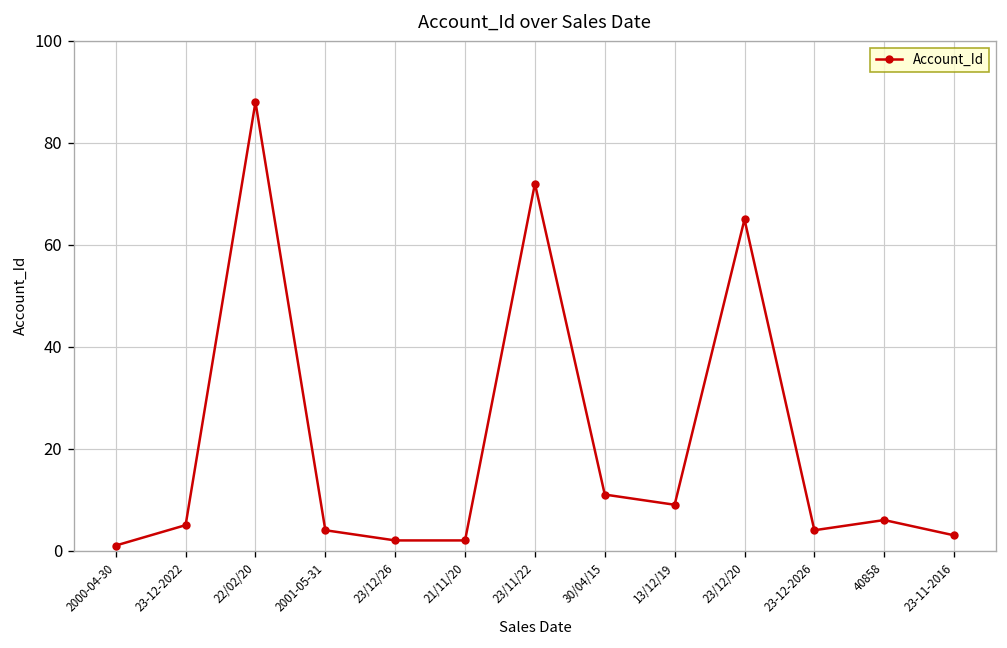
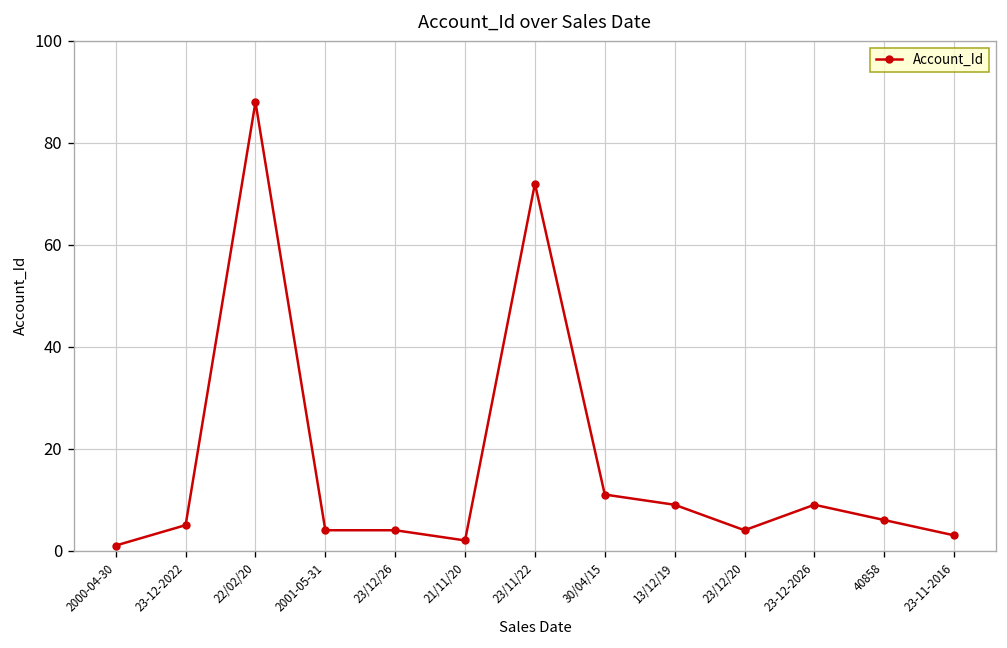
23/12/26: 2 -> 4
23/12/20: 65 -> 4
23-12-2026: 4 -> 9
